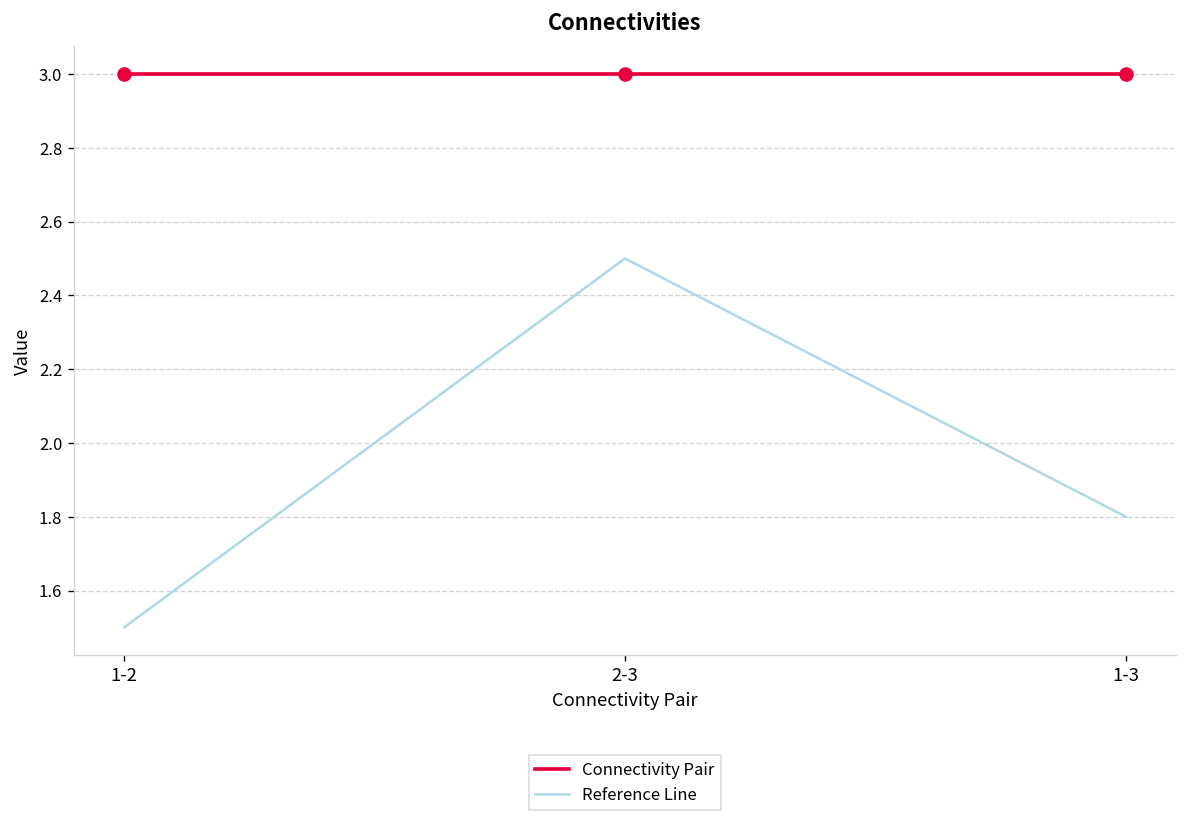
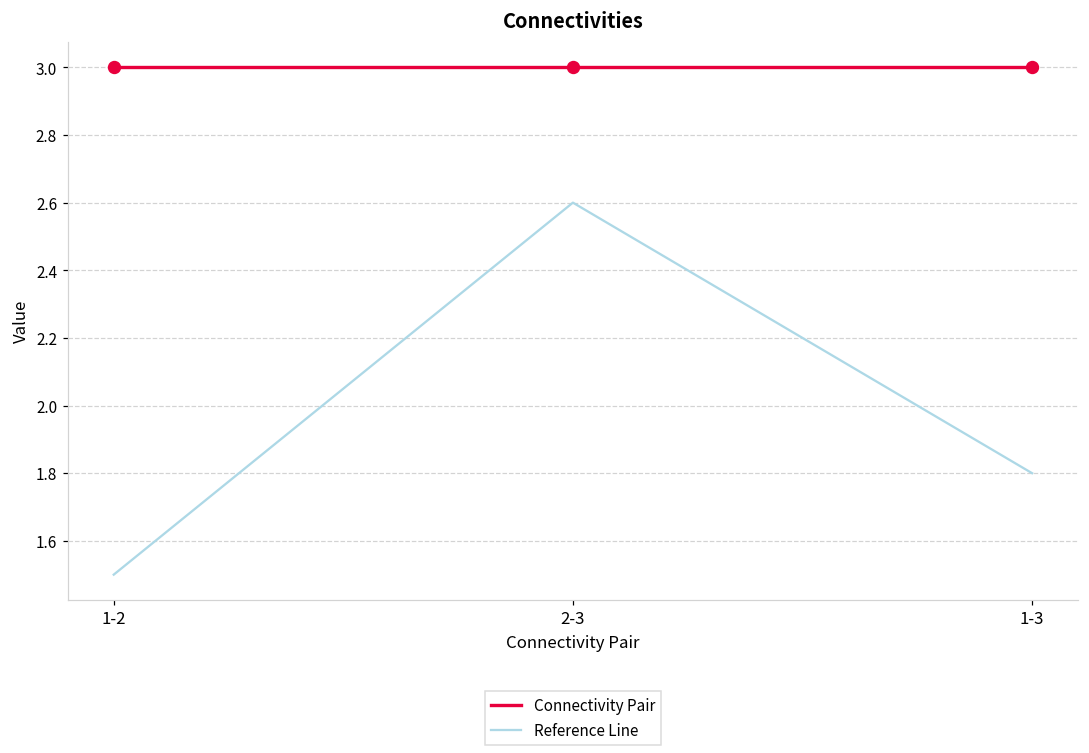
Reference Line, 2-3: 2.5 -> 2.6
